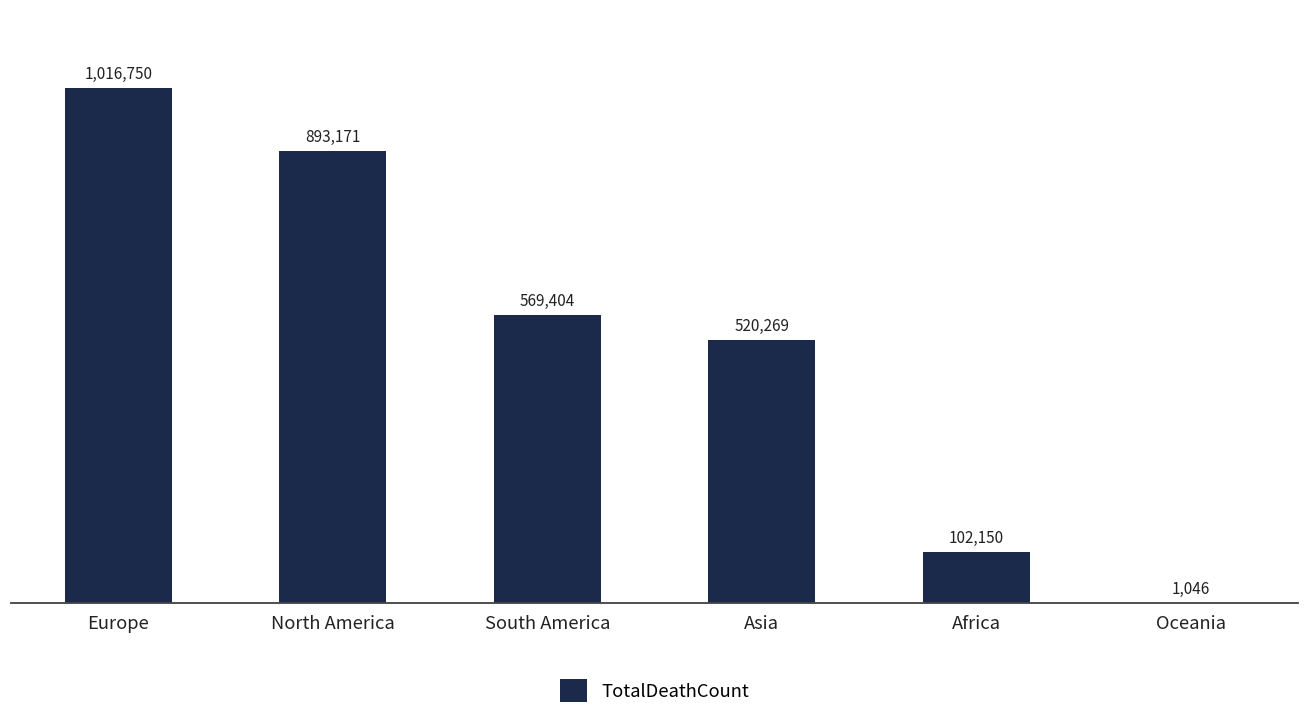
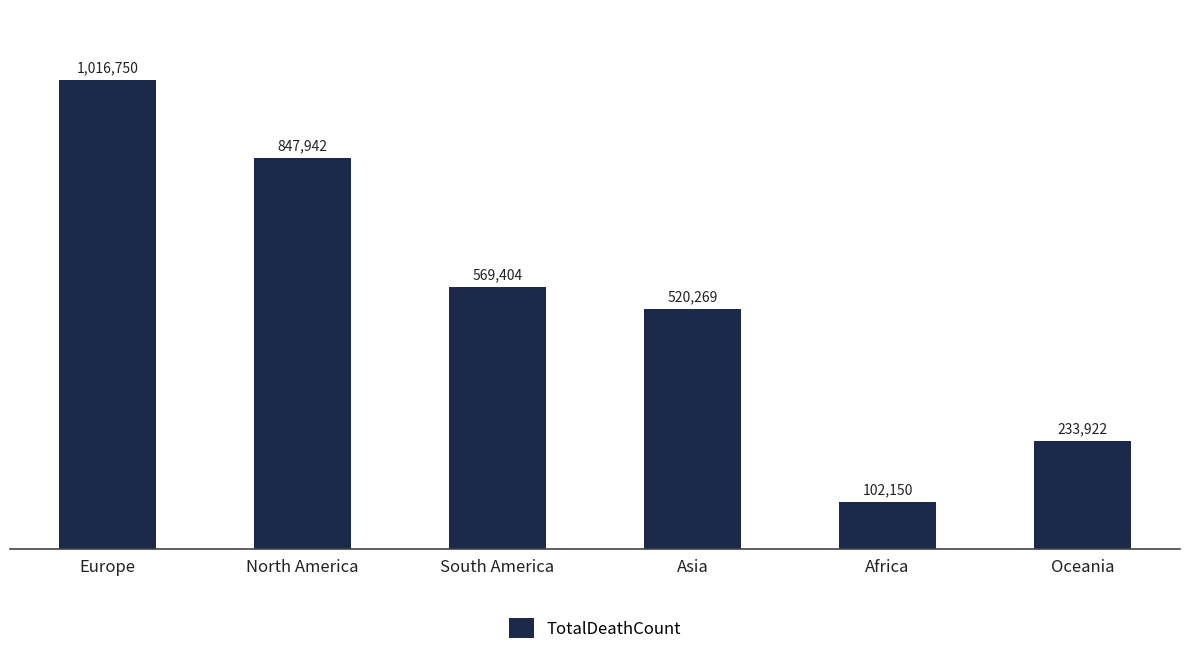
North America: 893,171 -> 847,942
Oceania: 1,046 -> 233,922
